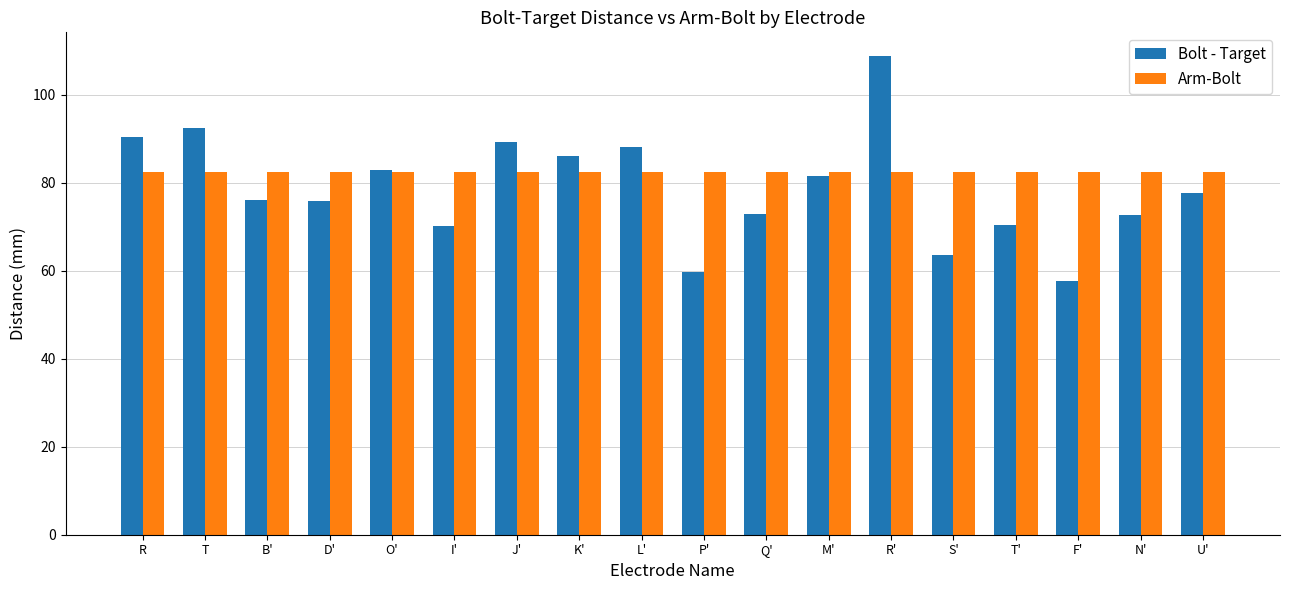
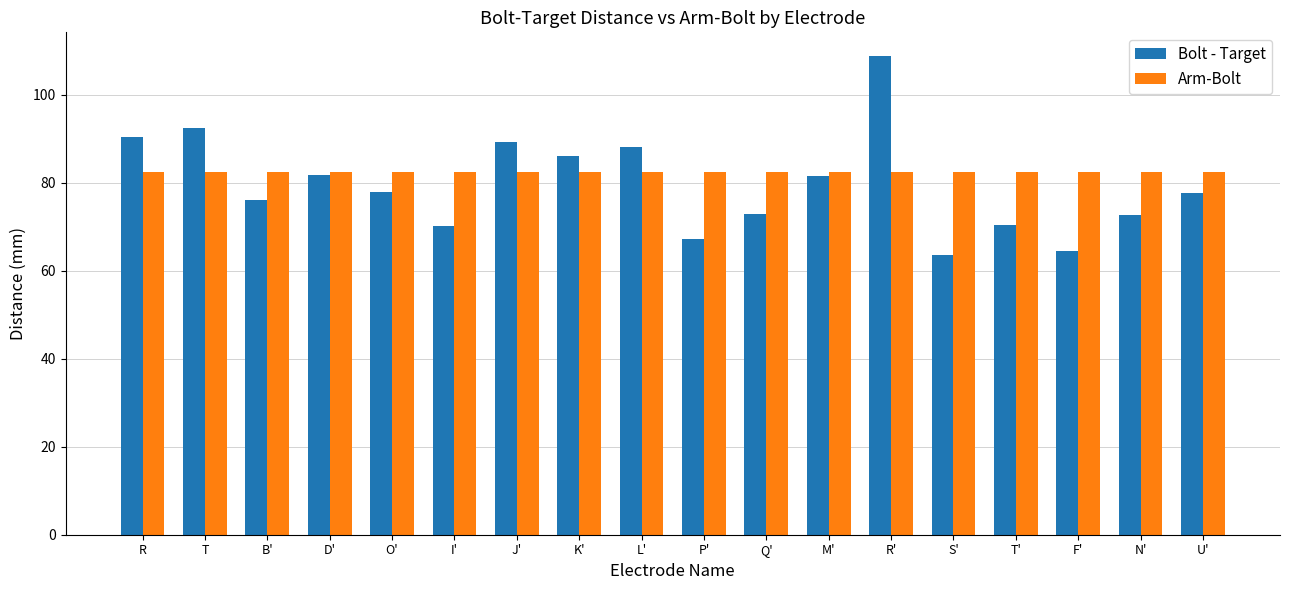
Bolt - Target, D': 76 -> 82
Bolt - Target, O': 83 -> 78
Bolt - Target, P': 60 -> 67
Bolt - Target, F': 58 -> 65
